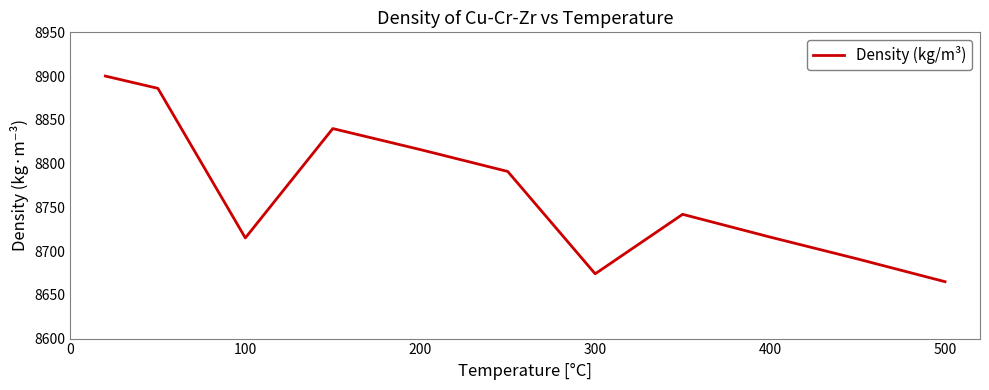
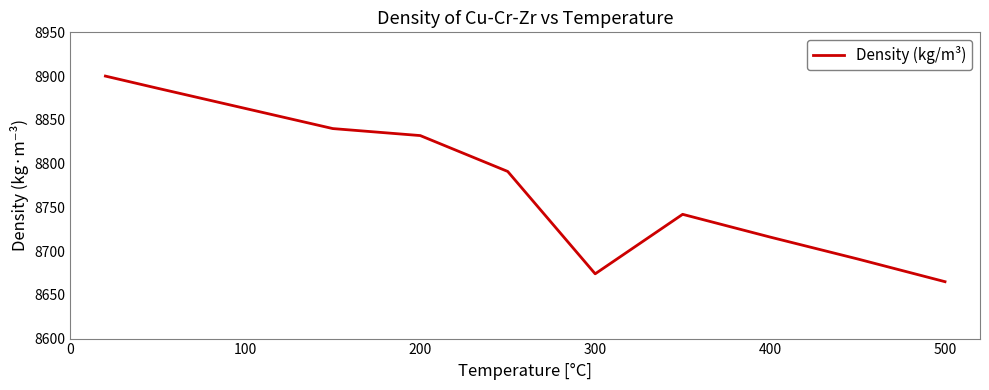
100: 8720 -> 8860
200: 8820 -> 8830
